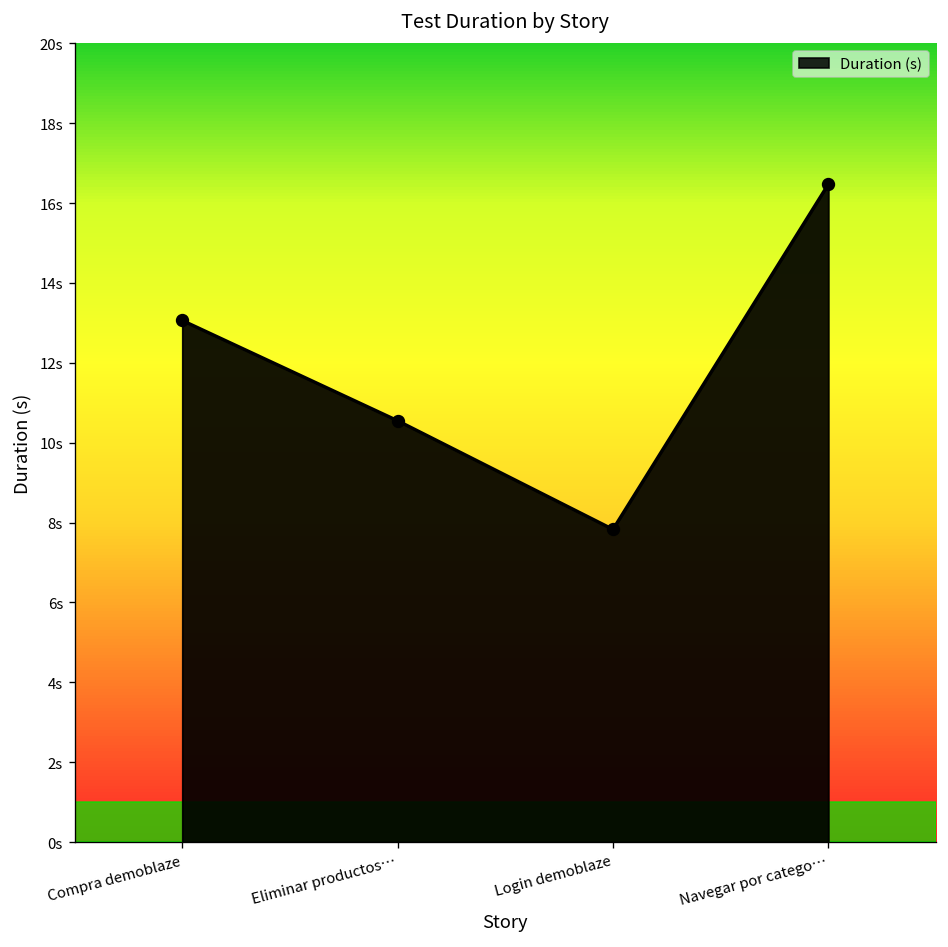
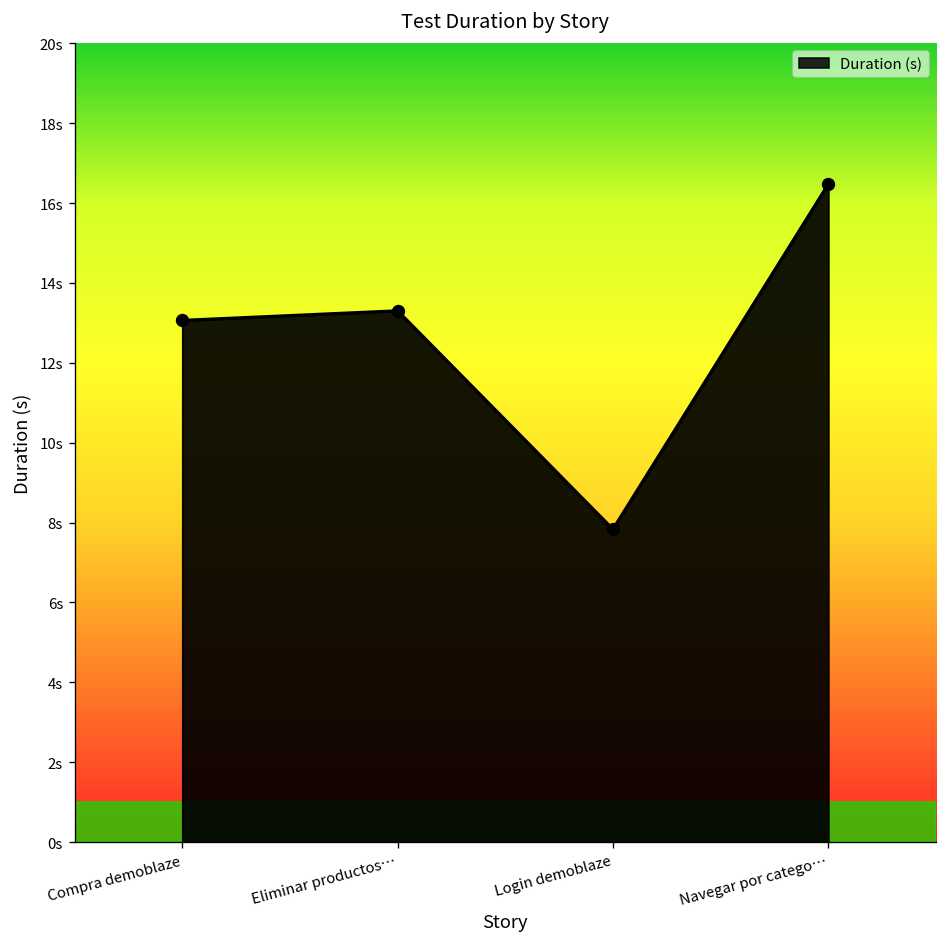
Eliminar productos…: 10.6s -> 13.3s
